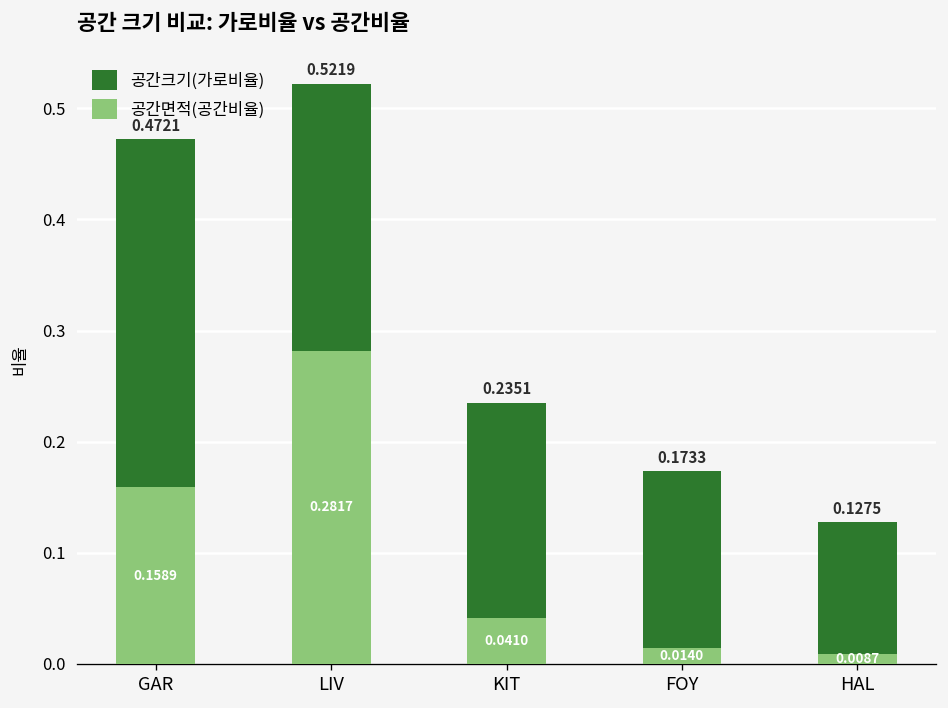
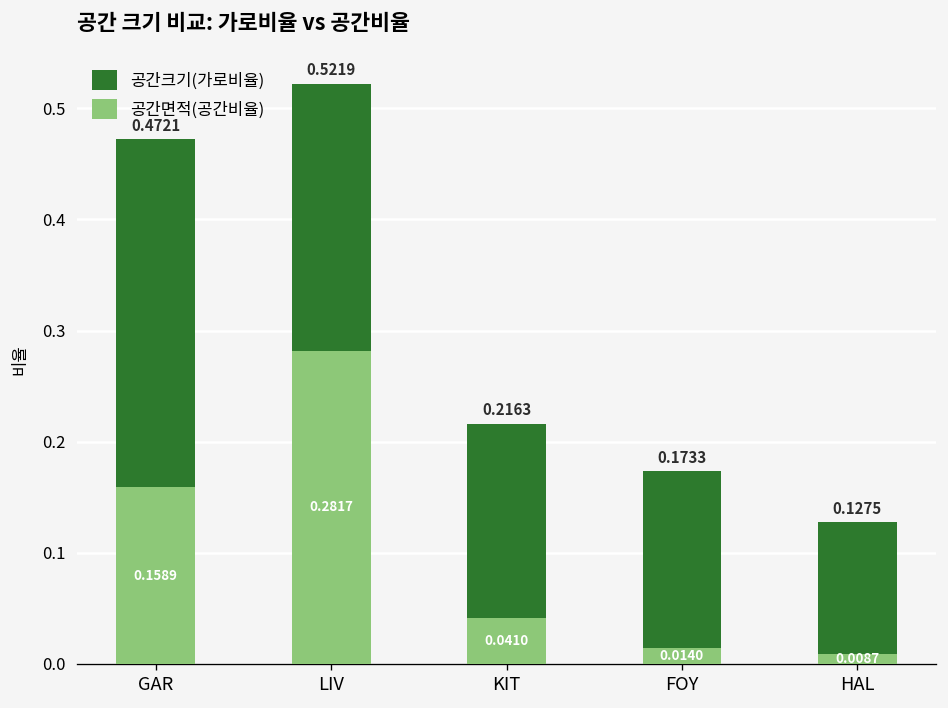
공간크기(가로비율), KIT: 0.2351 -> 0.2163
